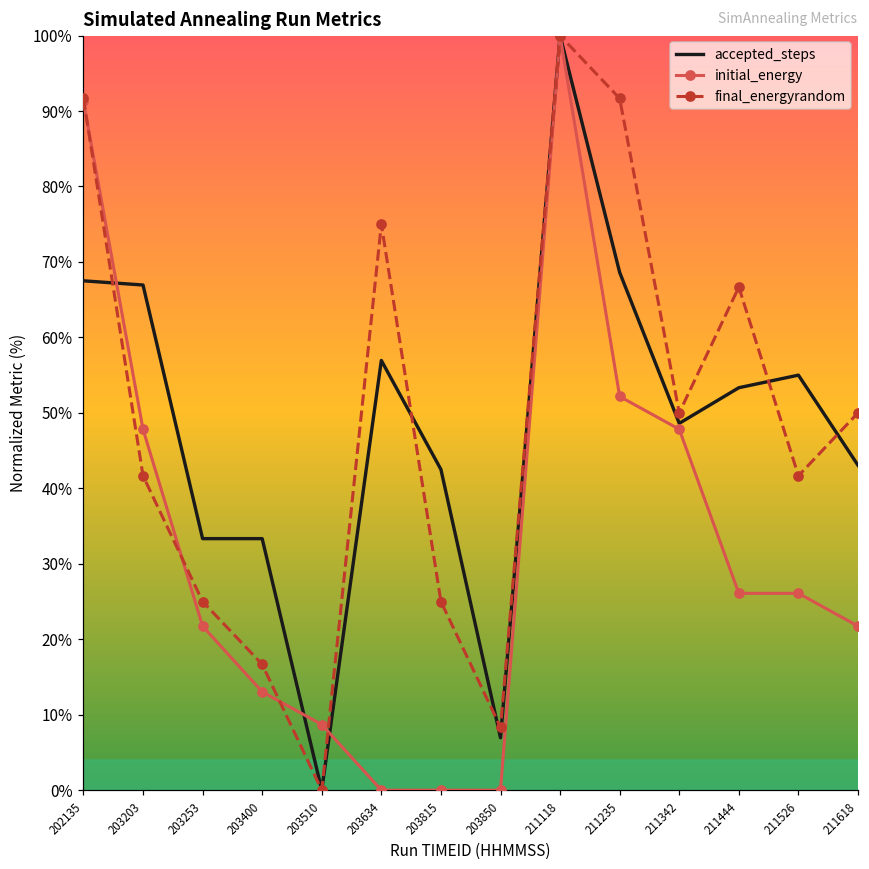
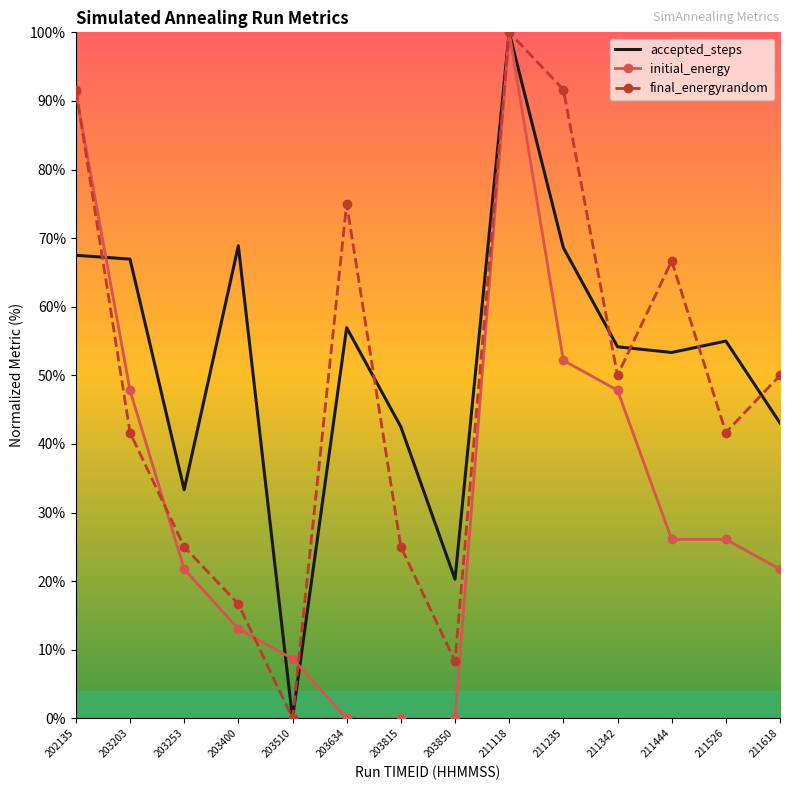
accepted_steps, 203400: 33% -> 69%
accepted_steps, 203850: 7% -> 20%
accepted_steps, 211342: 49% -> 54%
